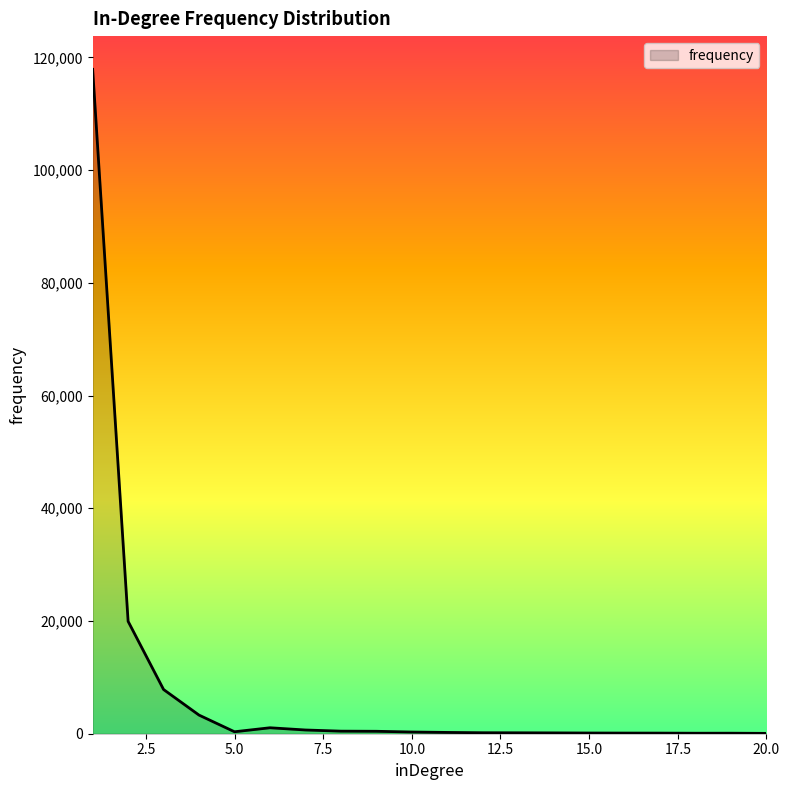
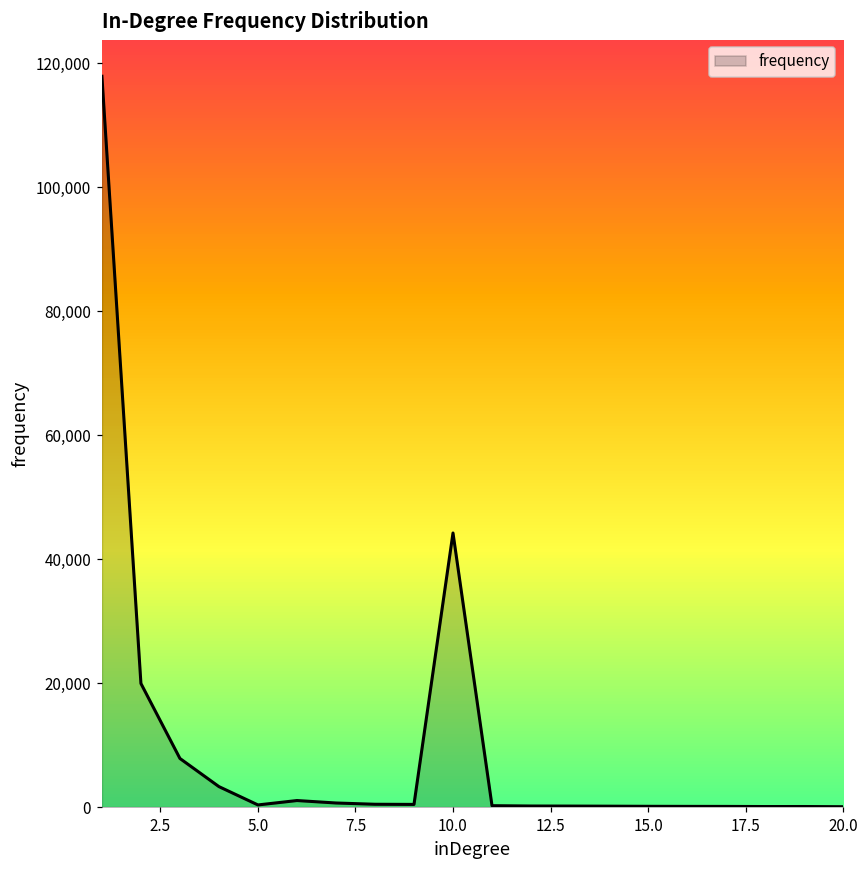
10.0: 0 -> 44,000
